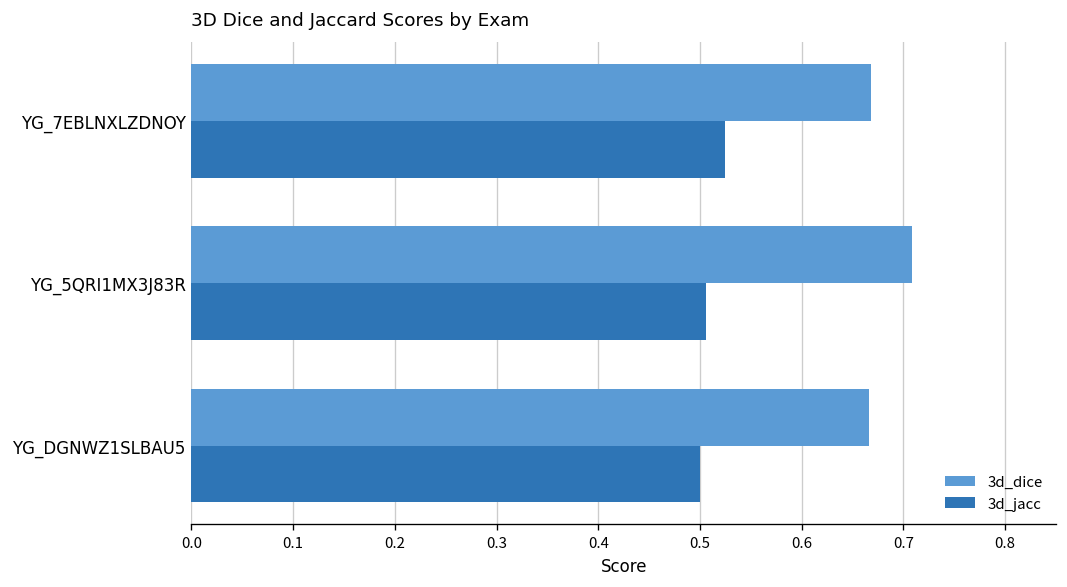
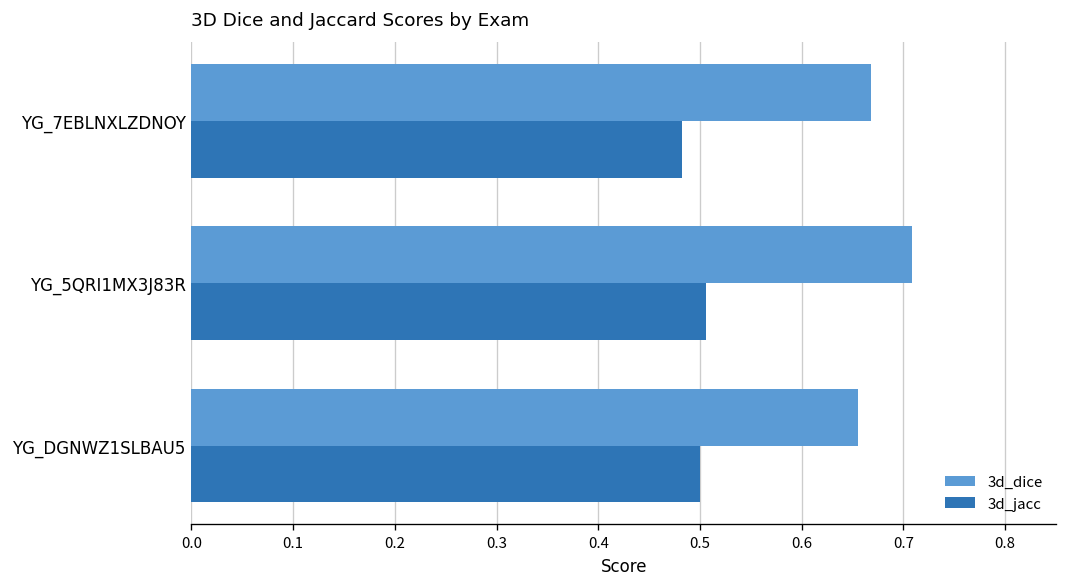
3d_jacc, YG_7EBLNXLZDNOY: 0.52 -> 0.48
3d_dice, YG_DGNWZ1SLBAU5: 0.67 -> 0.66
